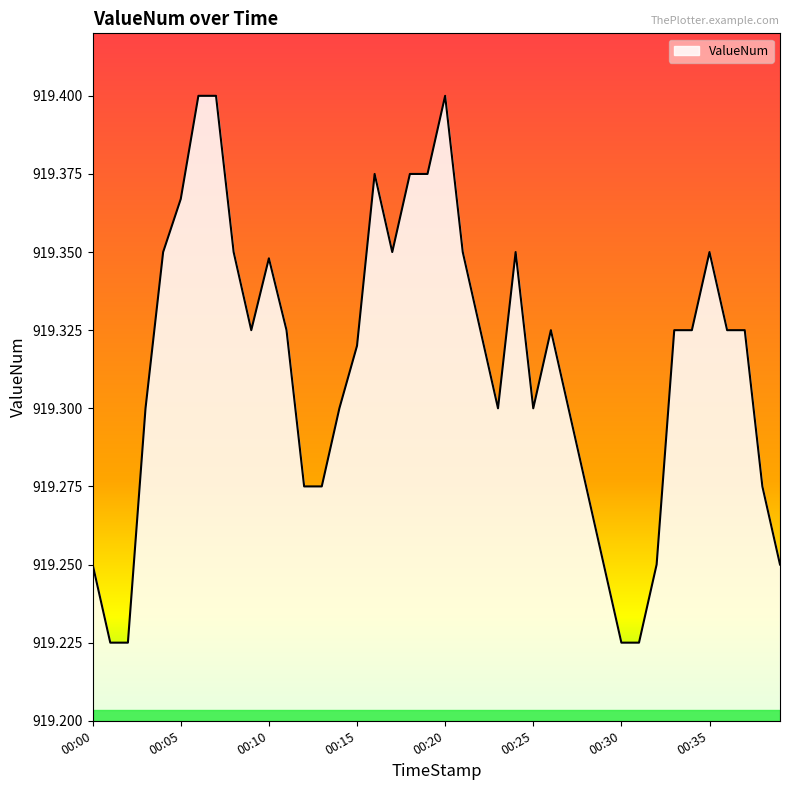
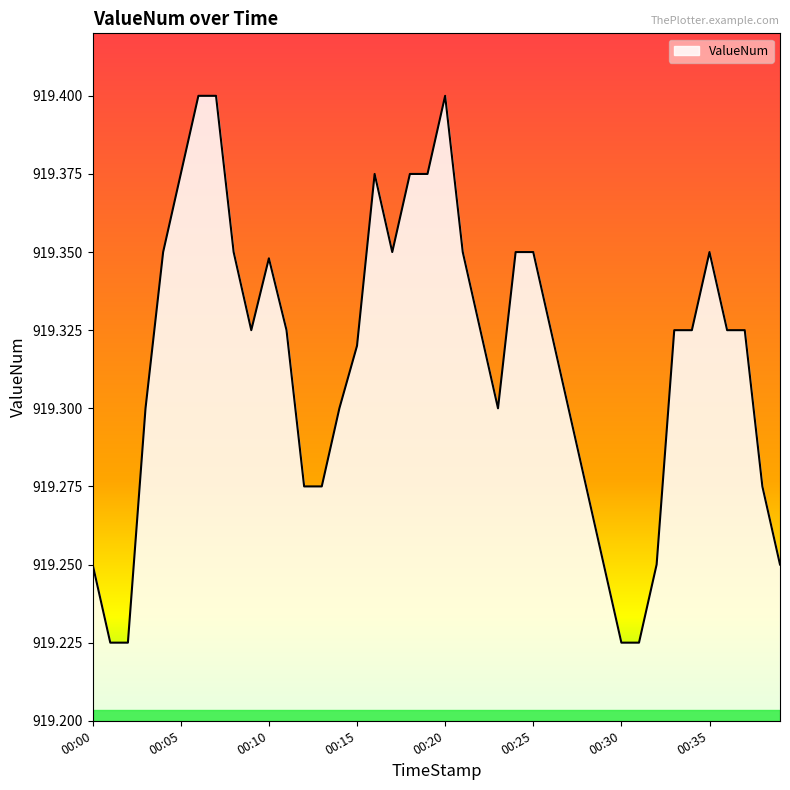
00:05: 919.367 -> 919.375
00:25: 919.30 -> 919.35
